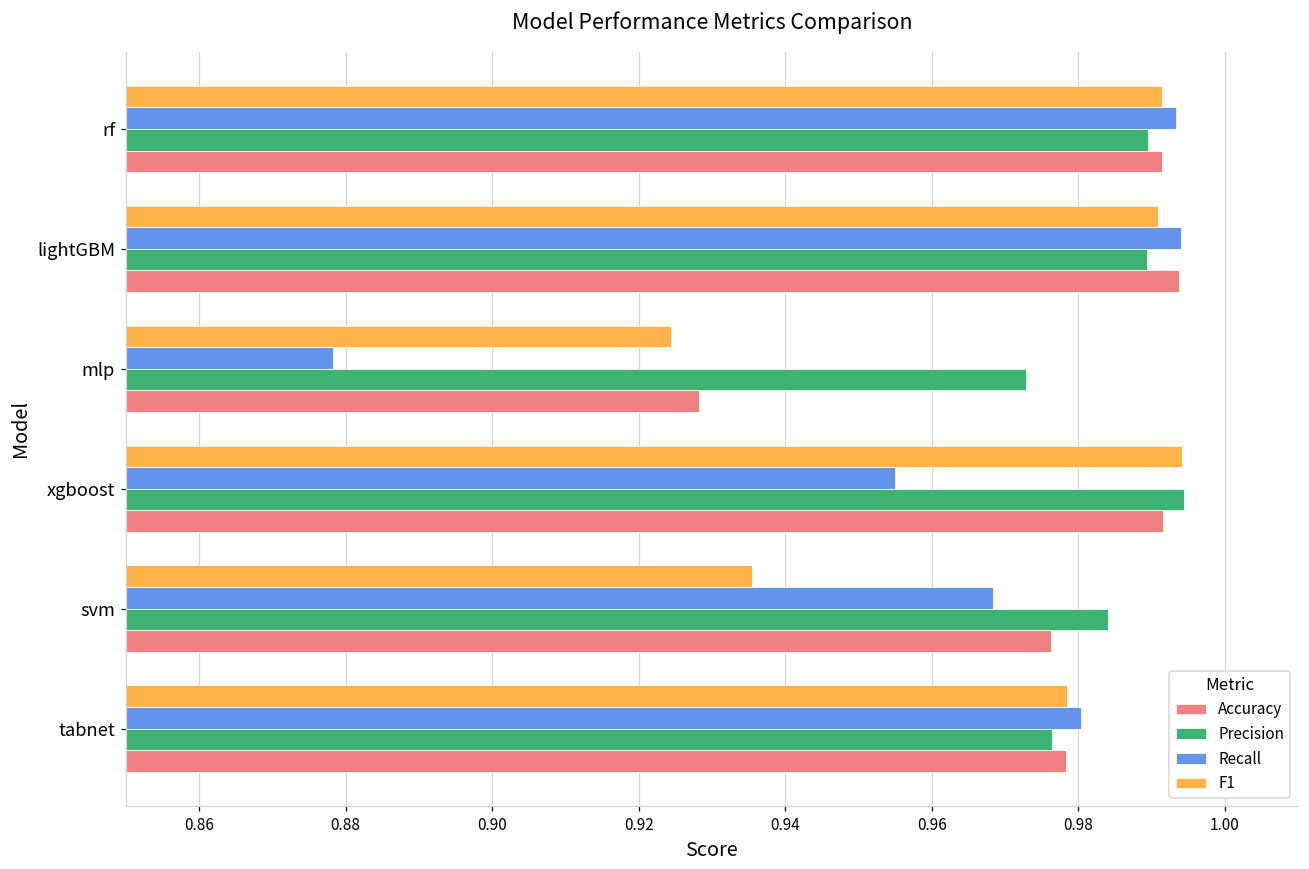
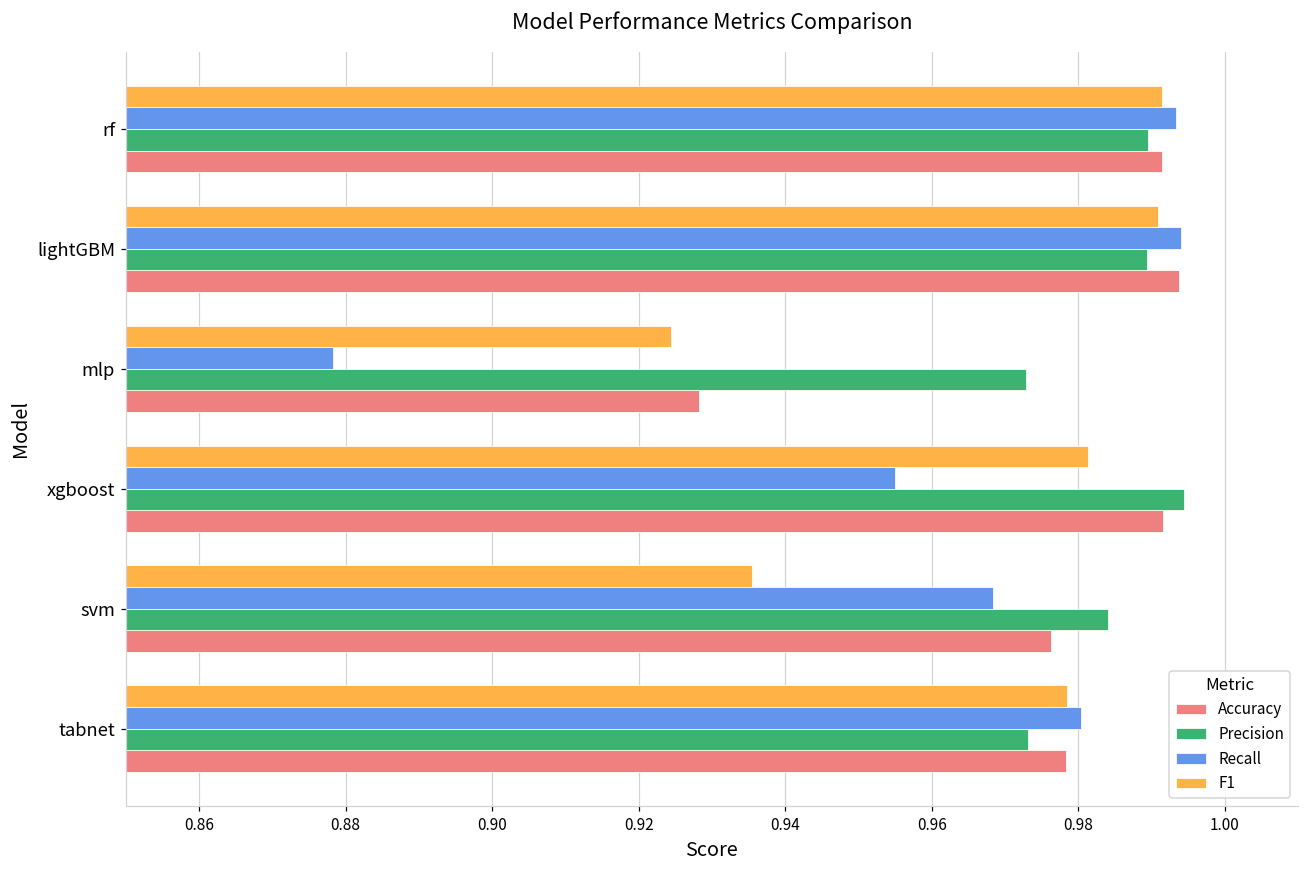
F1, xgboost: 0.994 -> 0.981
Precision, tabnet: 0.976 -> 0.973
